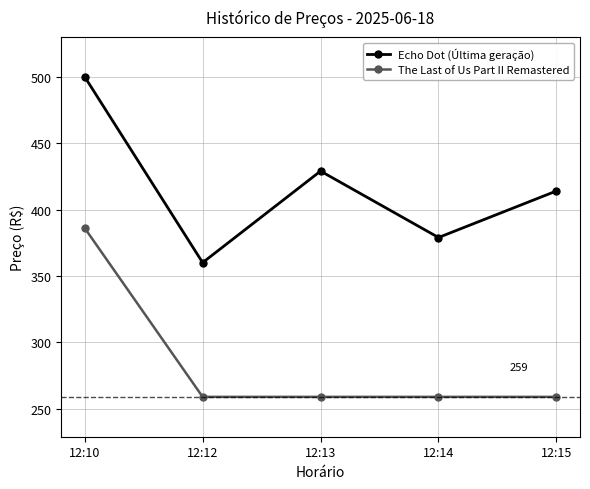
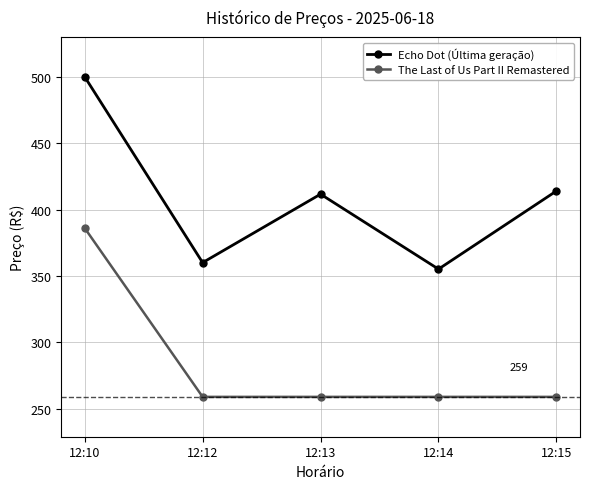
Echo Dot (Última geração), 12:13: 429 -> 412
Echo Dot (Última geração), 12:14: 379 -> 355
